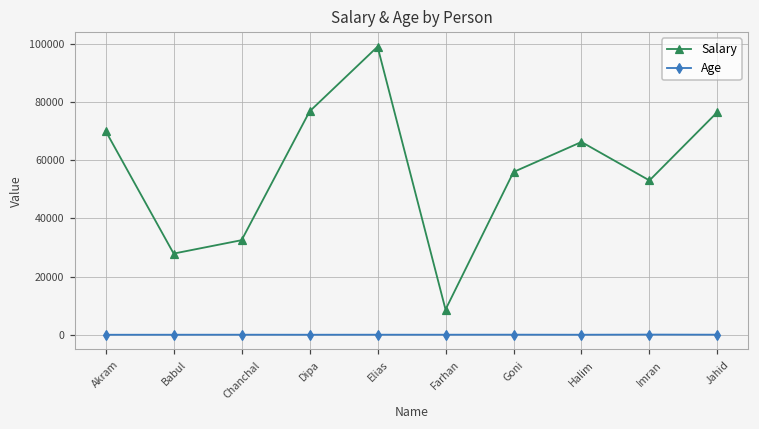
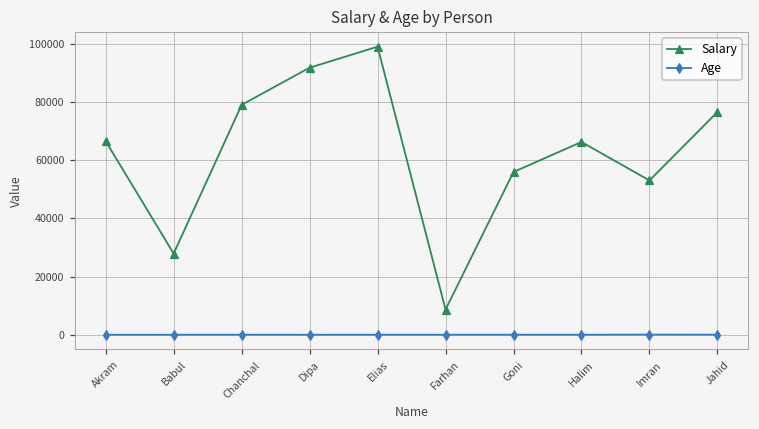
Salary, Akram: 70000 -> 67000
Salary, Chanchal: 33000 -> 79000
Salary, Dipa: 77000 -> 92000
